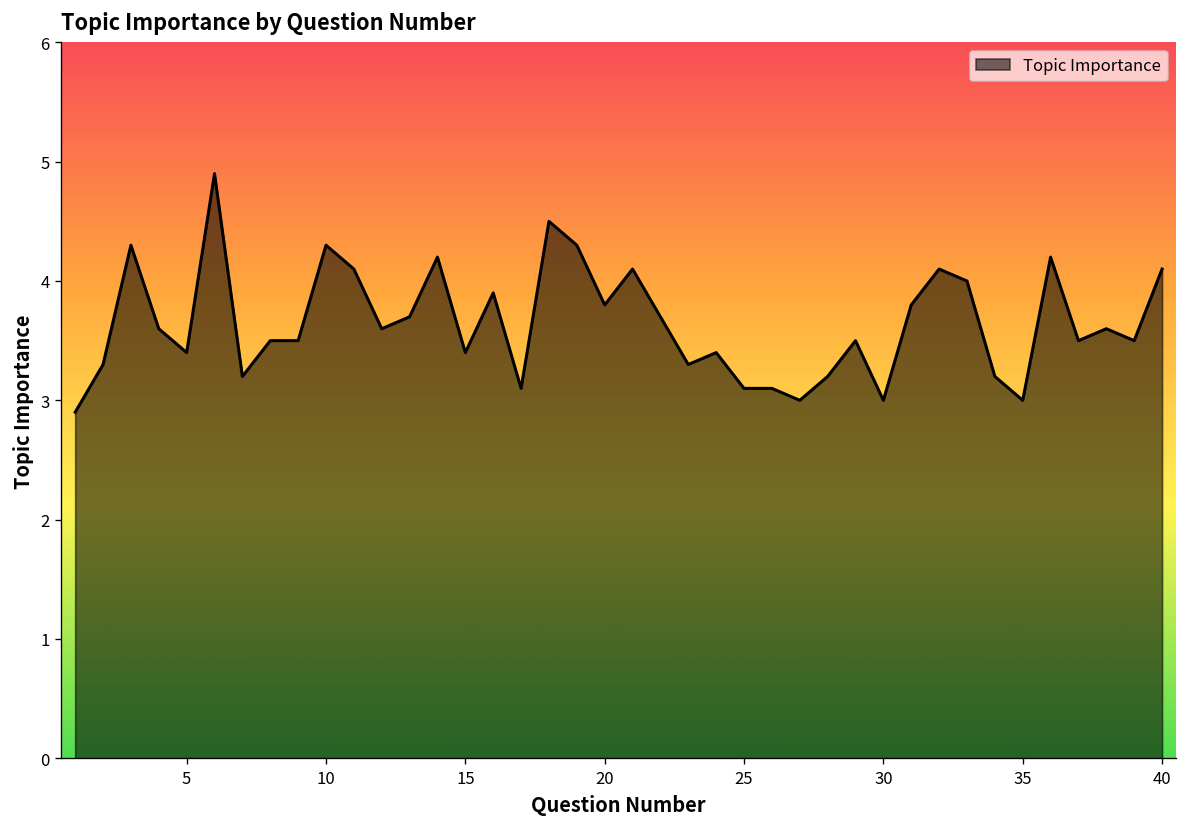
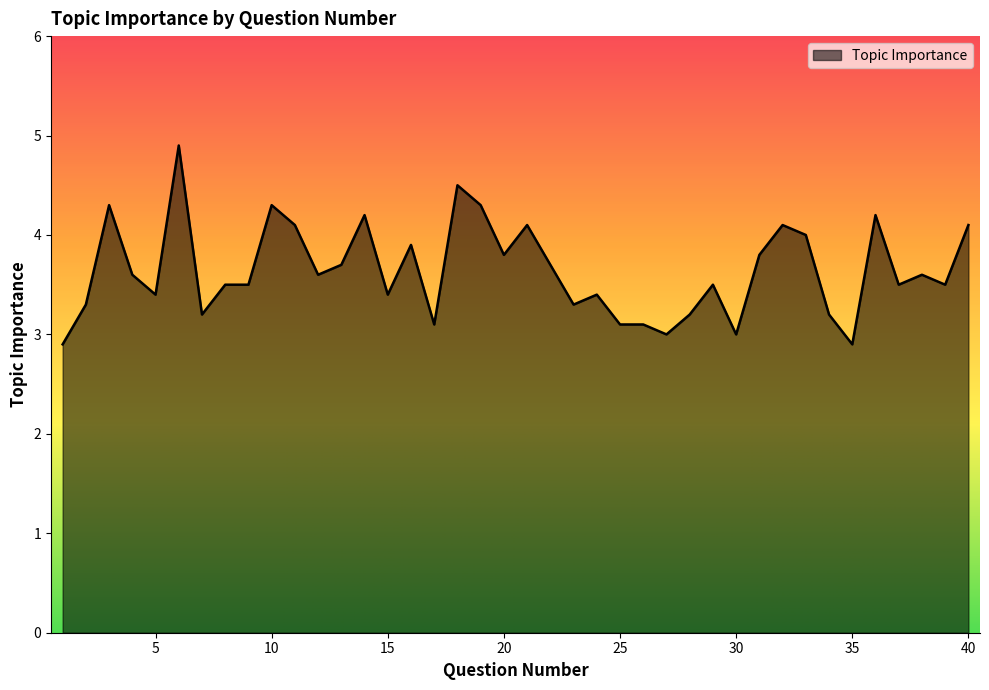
35: 3.0 -> 2.9
